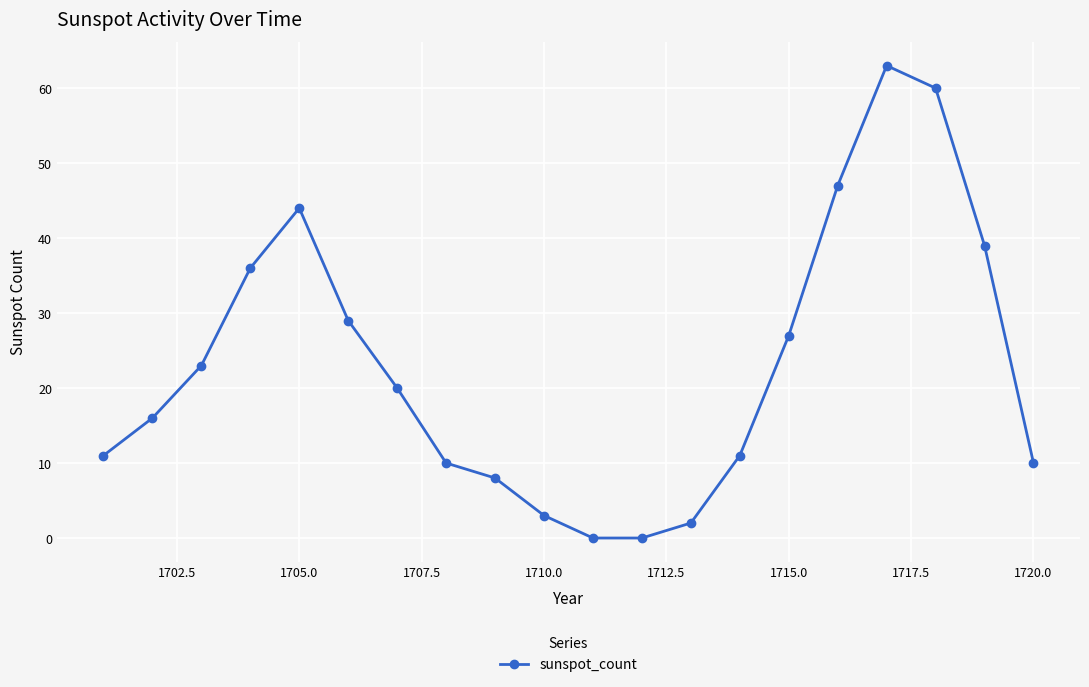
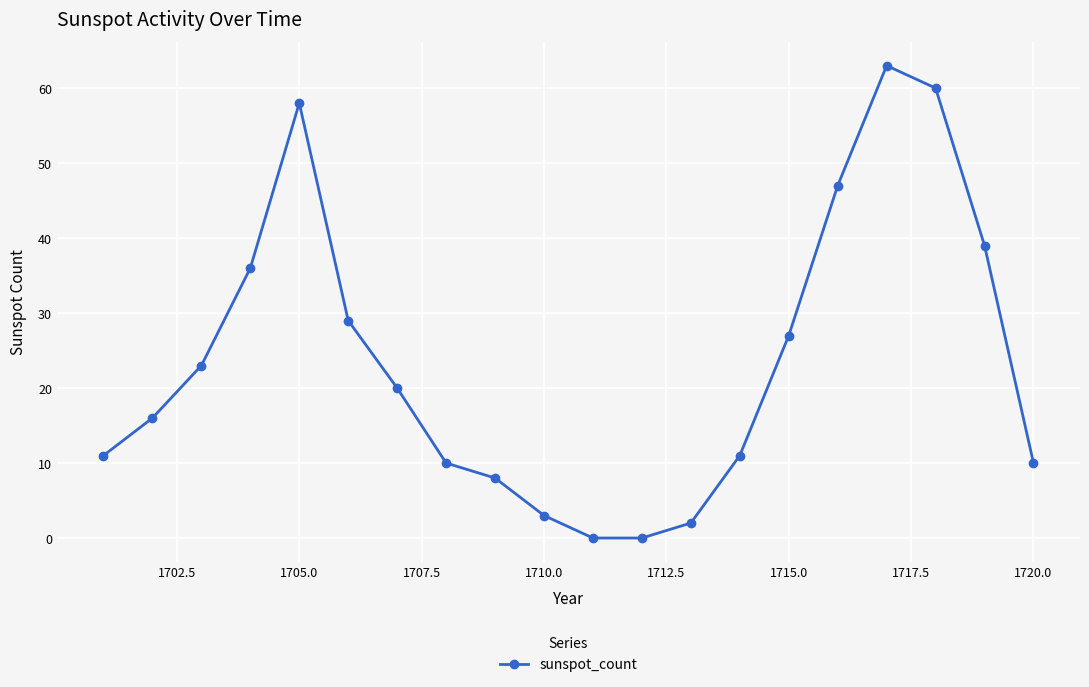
1705.0: 44 -> 58
